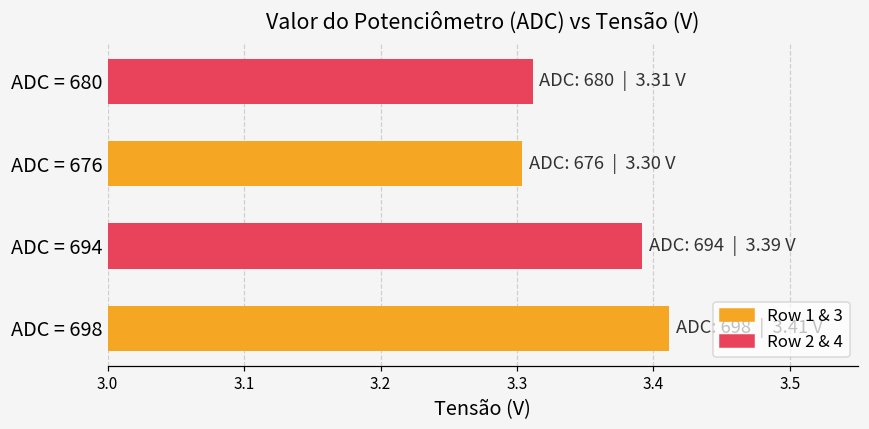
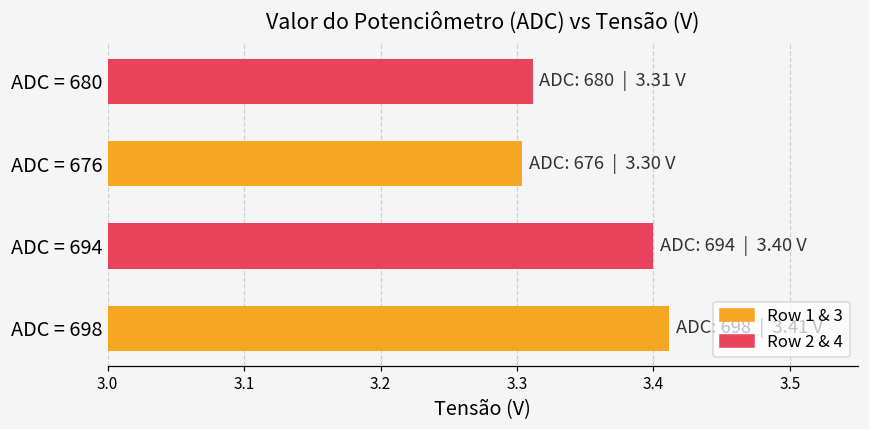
ADC = 694: 3.39 -> 3.40
